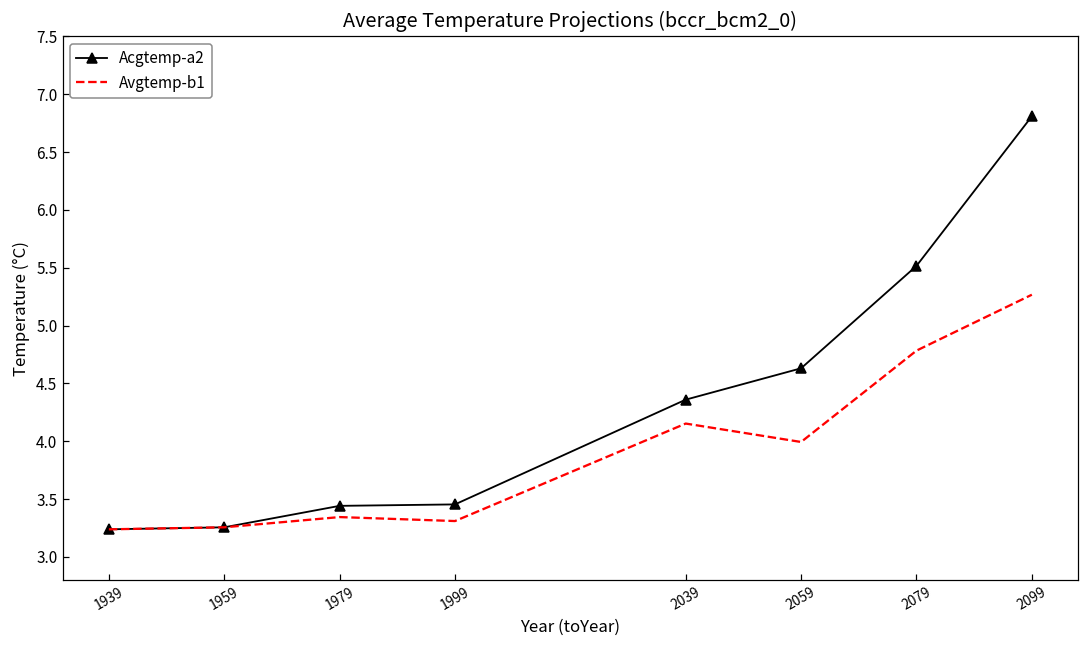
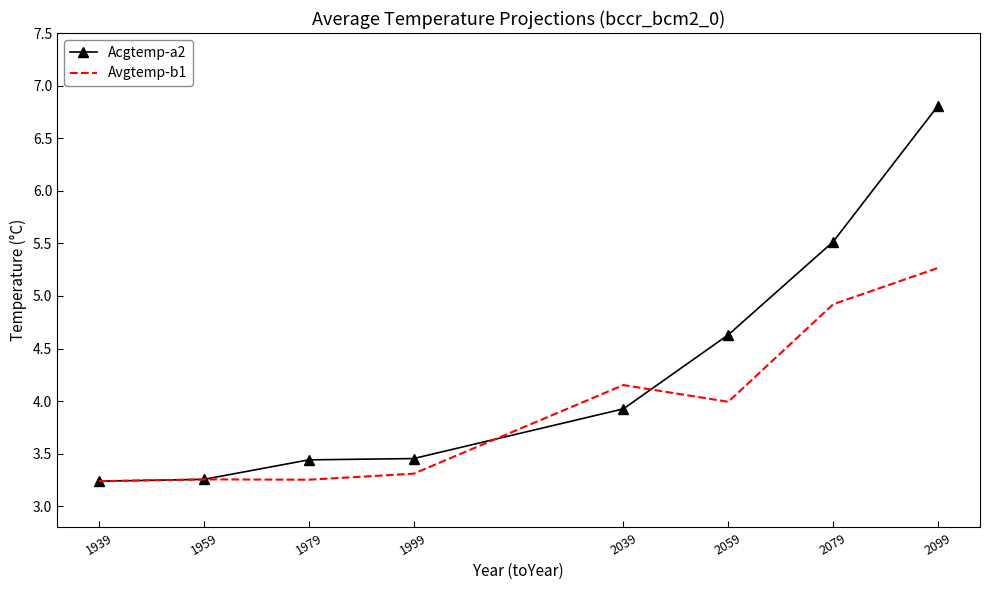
Avgtemp-b1, 1979: 3.34 -> 3.25
Acgtemp-a2, 2039: 4.36 -> 3.93
Avgtemp-b1, 2079: 4.78 -> 4.92
